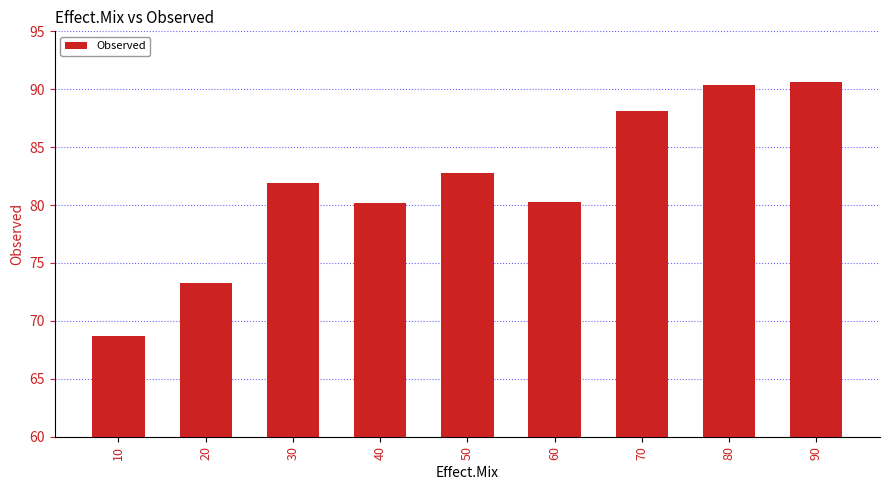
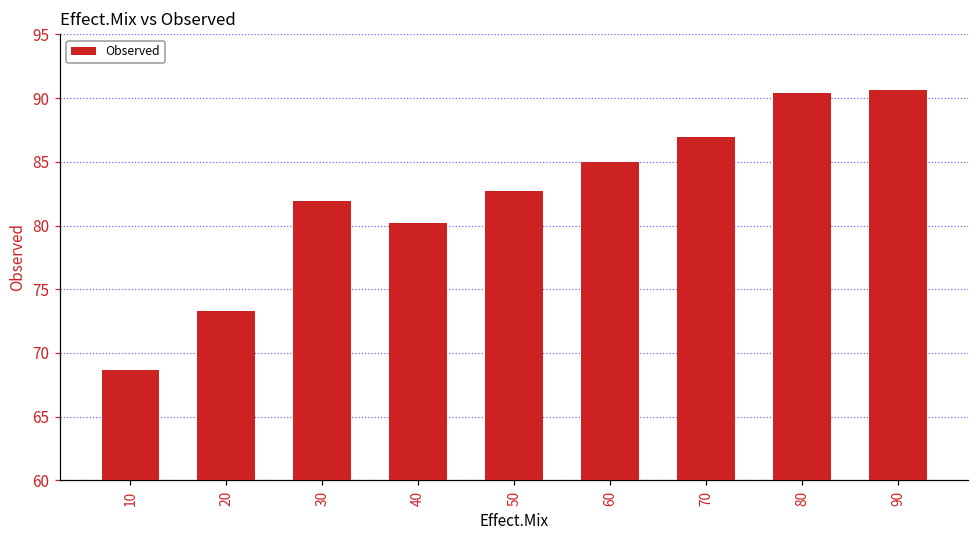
60: 80.3 -> 85.0
70: 88.1 -> 87.0
